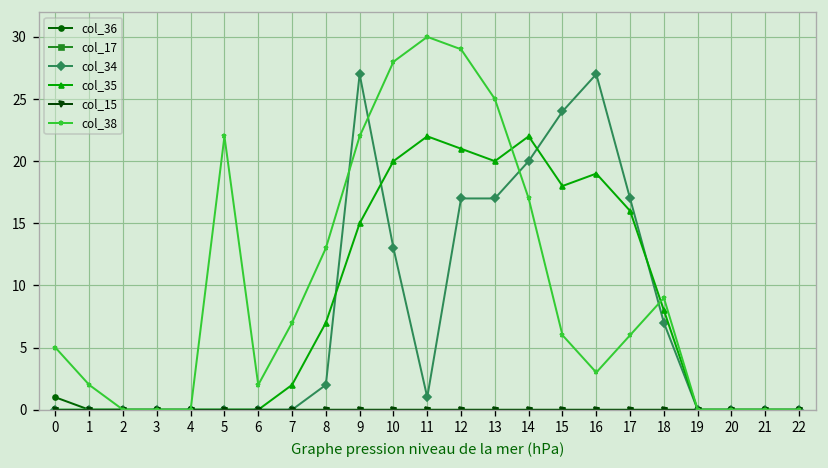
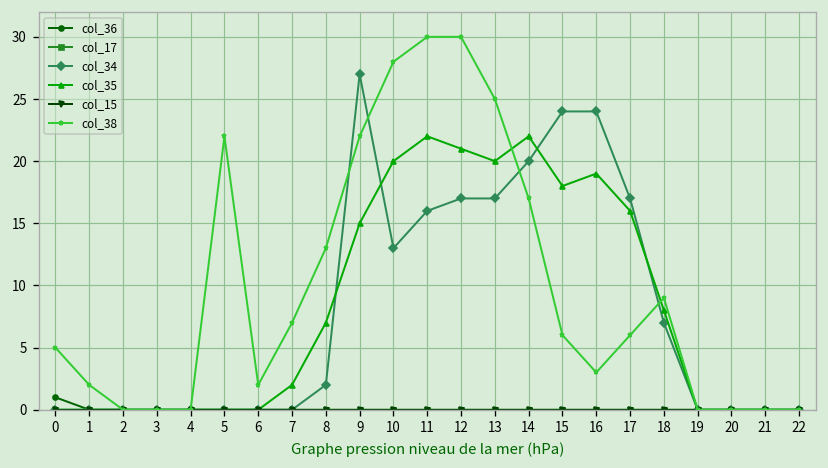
col_34, 11: 1 -> 16
col_38, 12: 29 -> 30
col_34, 16: 27 -> 24
